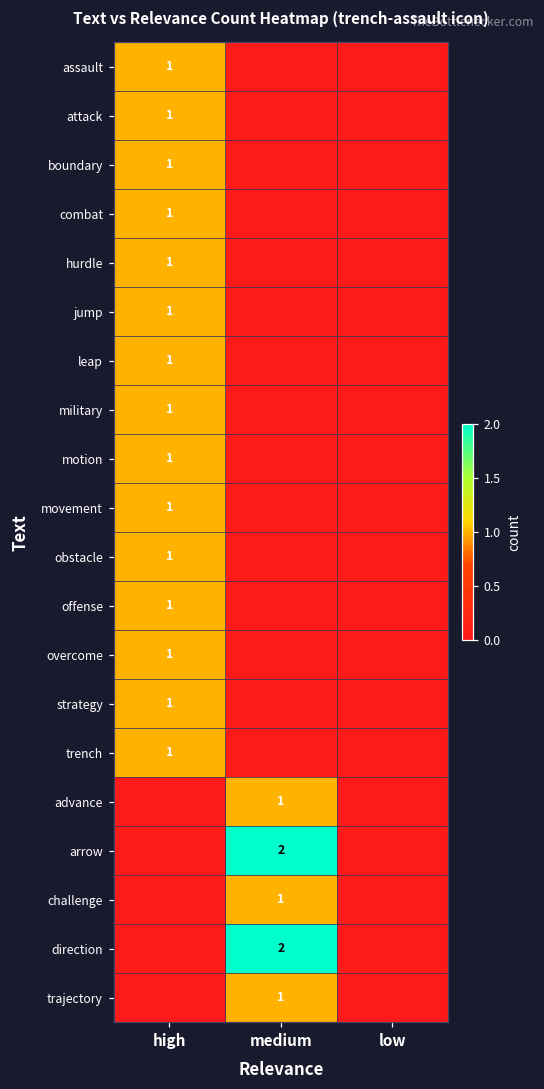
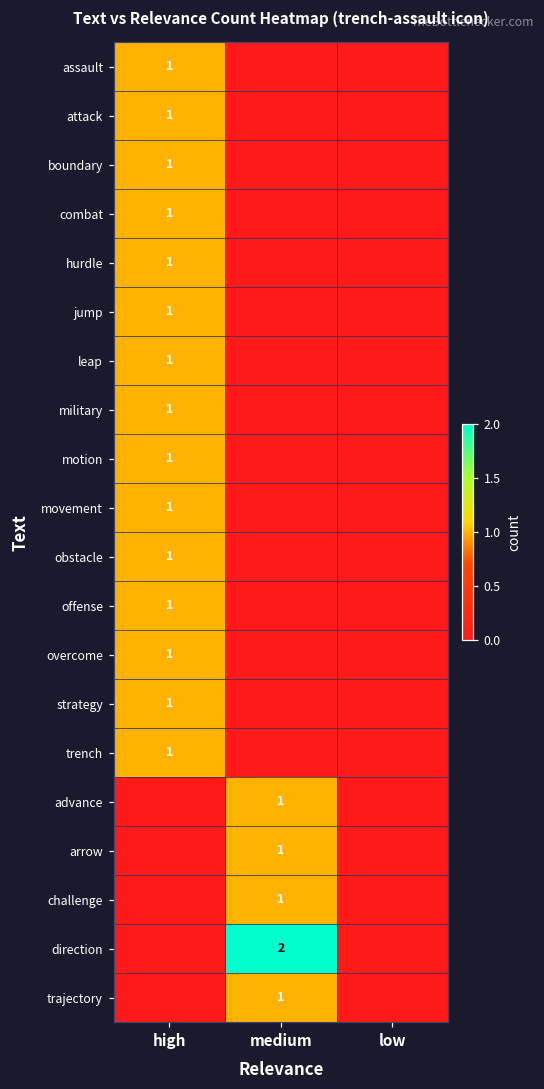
arrow, medium: 2 -> 1
